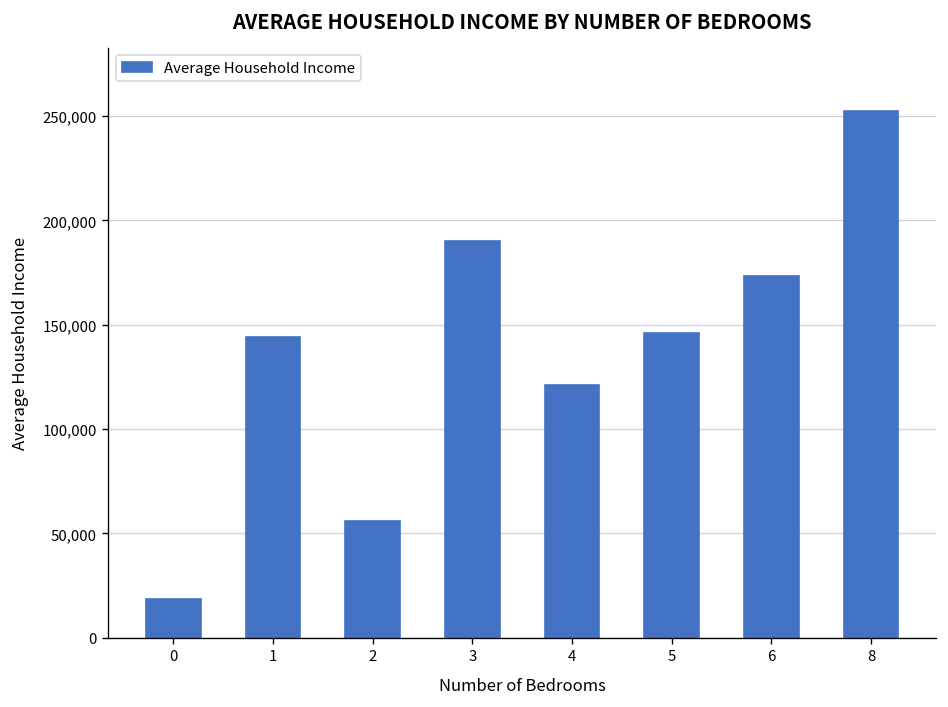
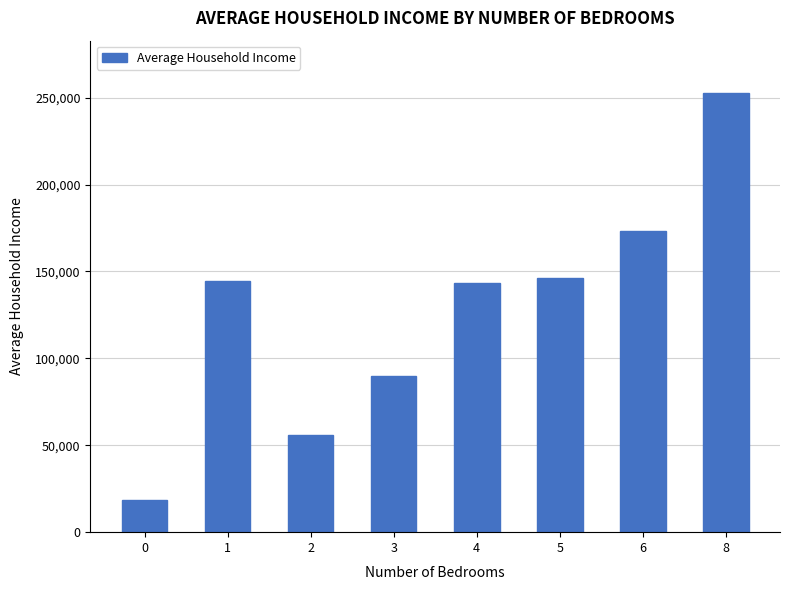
3: 190,000 -> 90,000
4: 121,000 -> 144,000
